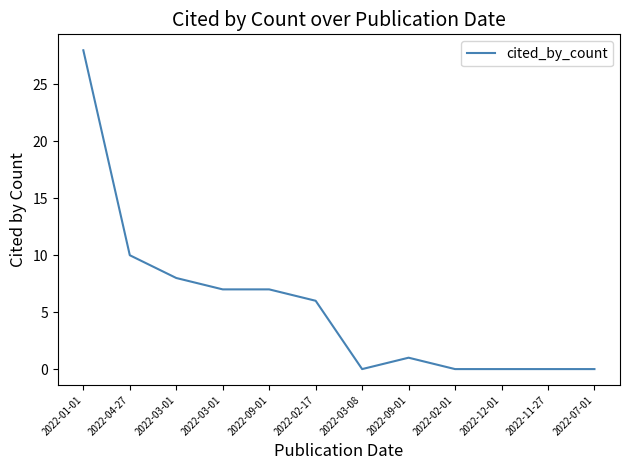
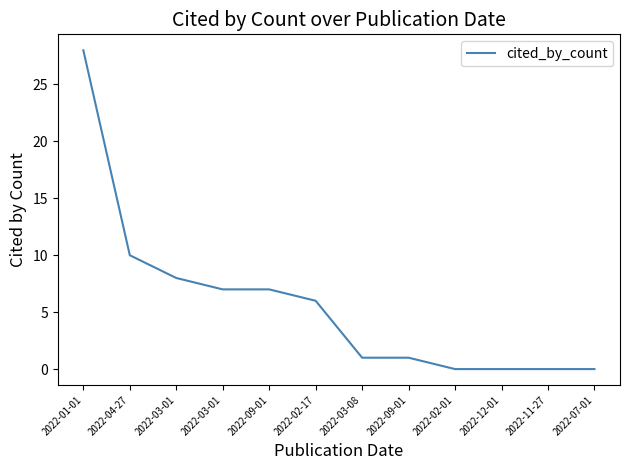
2022-03-08: 0 -> 1
